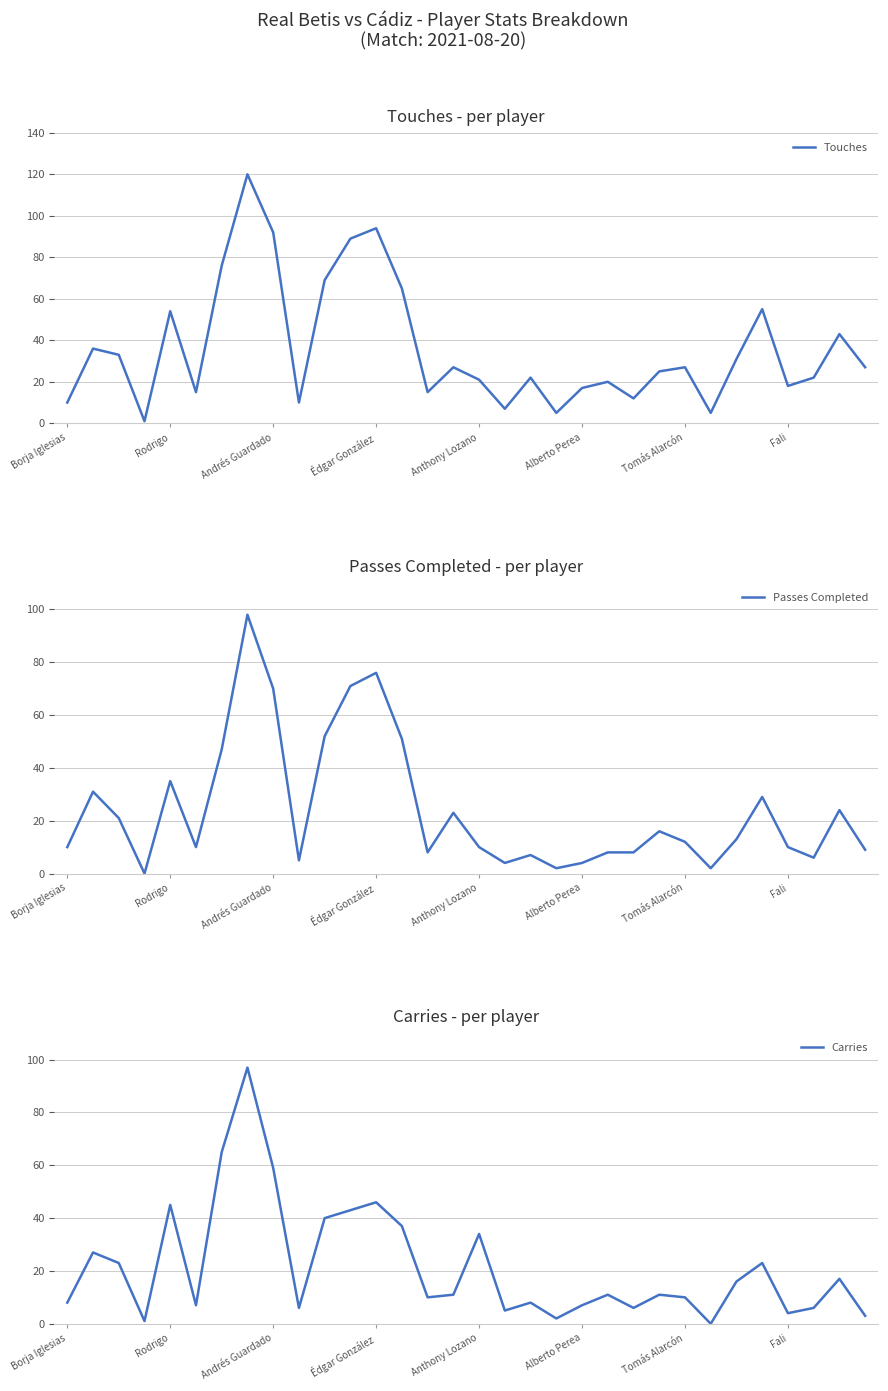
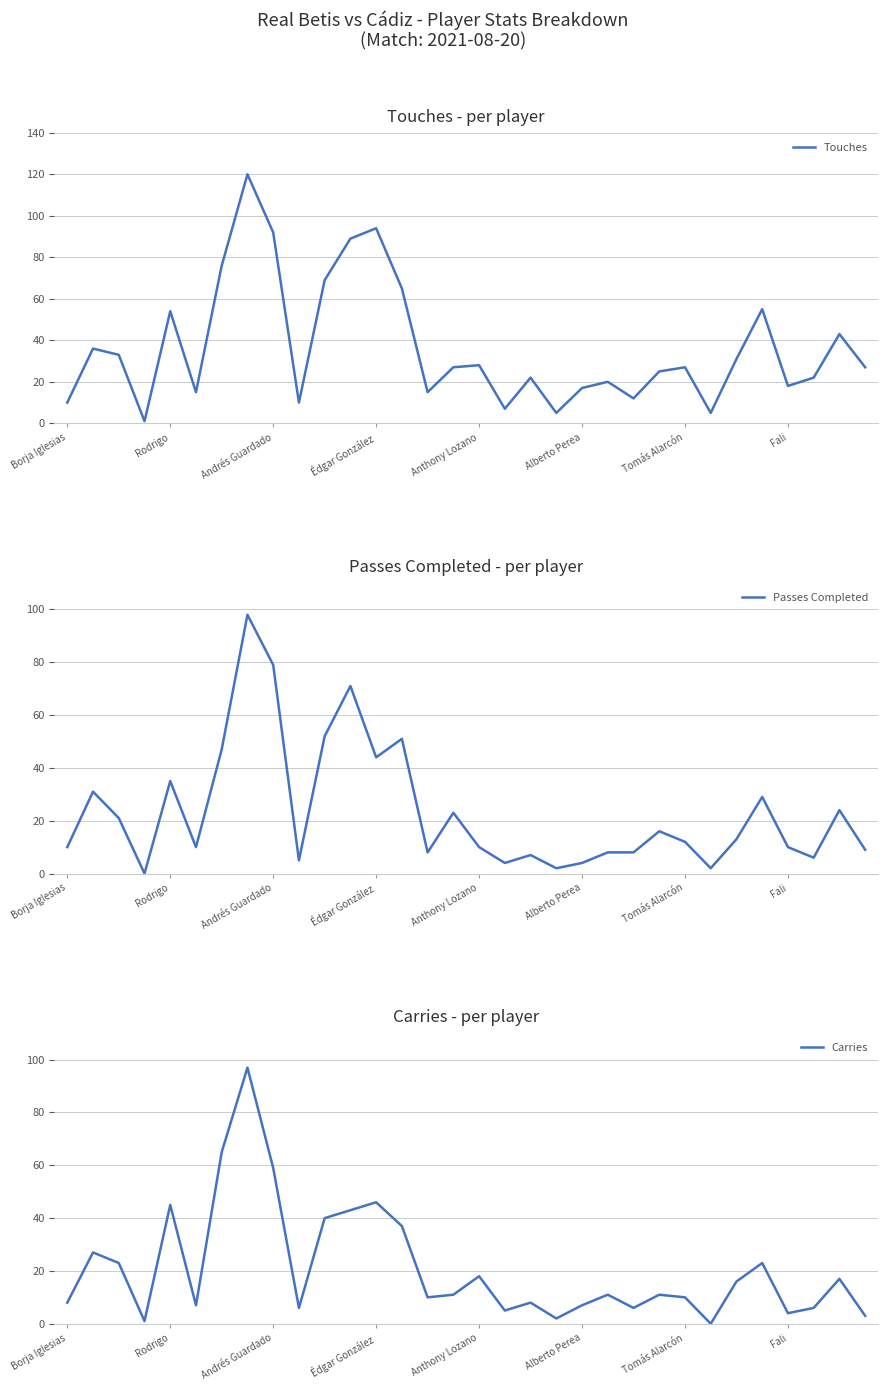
Touches - per player, Anthony Lozano: 21 -> 28
Passes Completed - per player, Andrés Guardado: 70 -> 79
Passes Completed - per player, Édgar González: 76 -> 44
Carries - per player, Anthony Lozano: 34 -> 18
